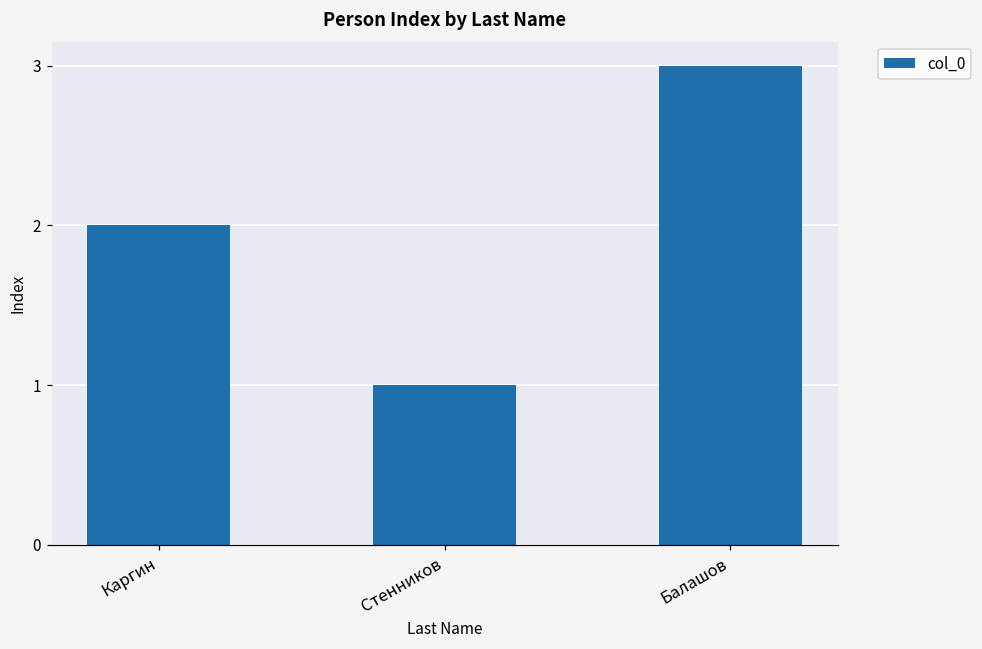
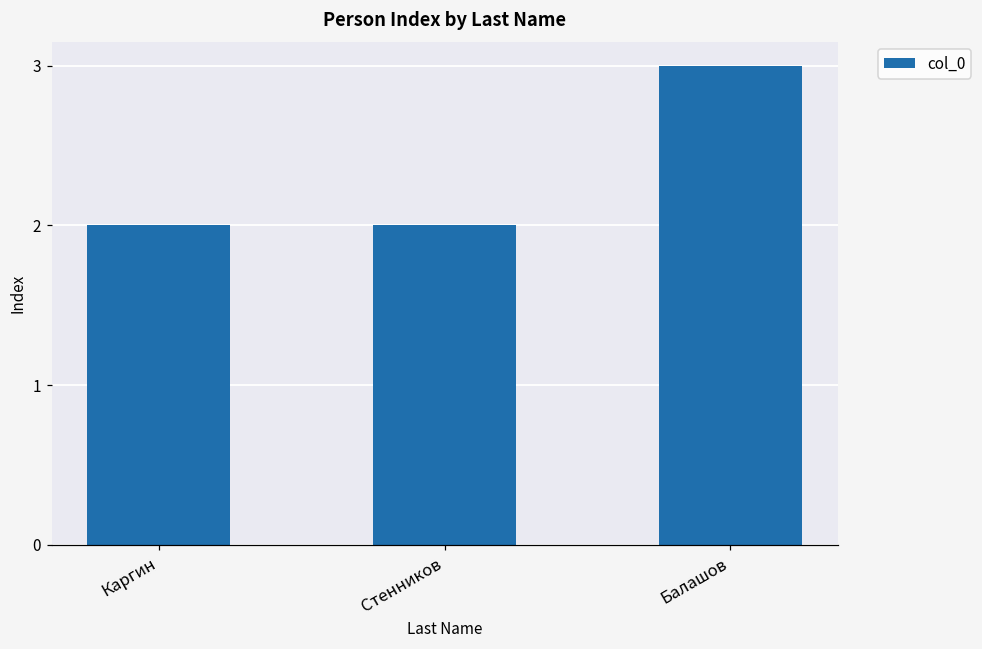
Стенников: 1 -> 2
